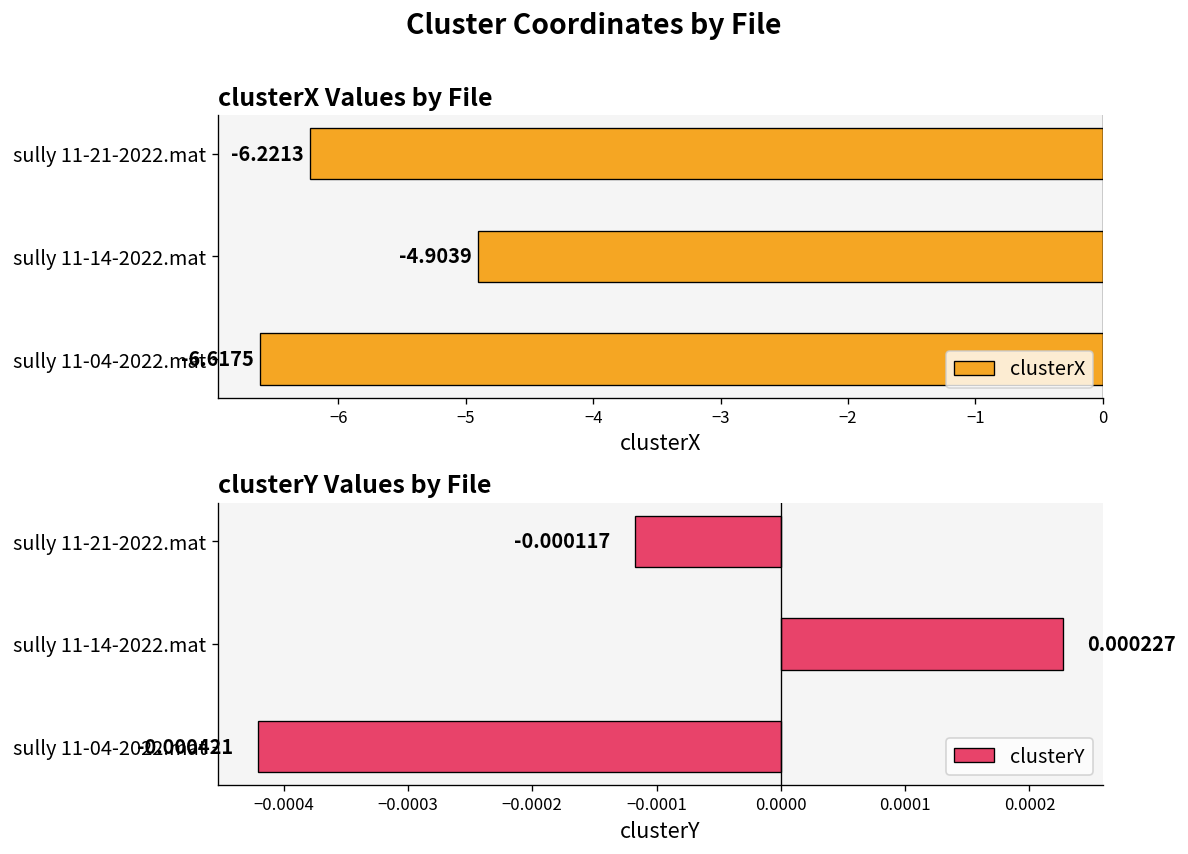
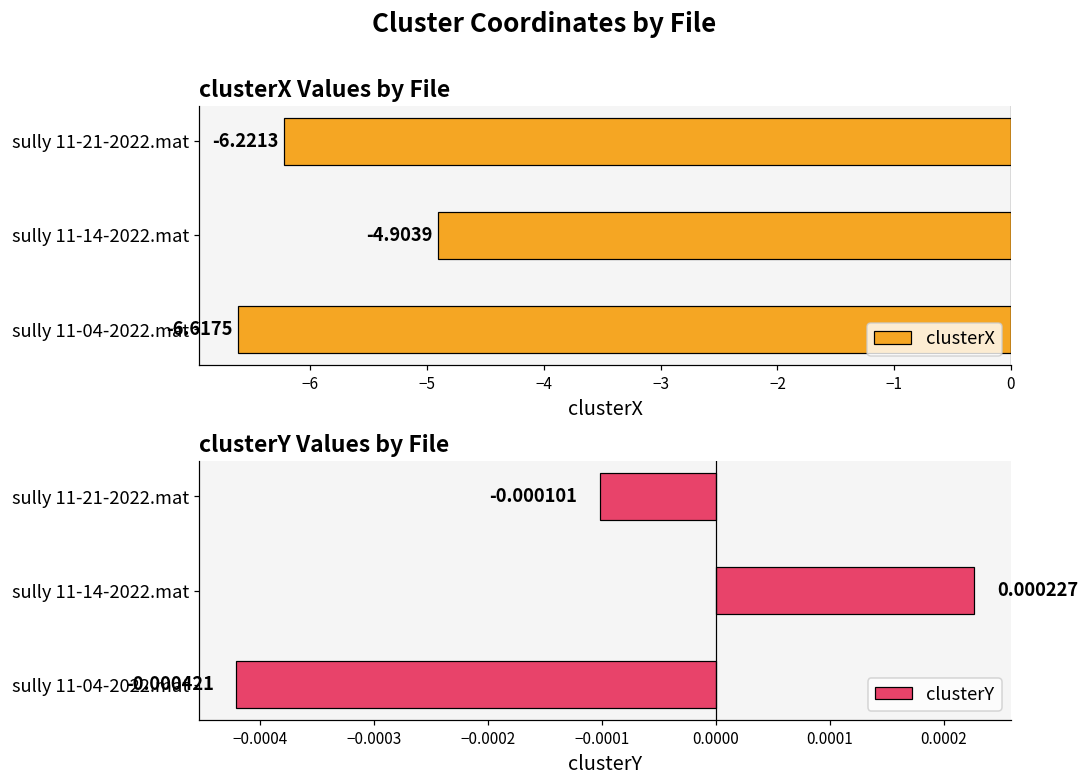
clusterY Values by File, sully 11-21-2022.mat: -0.000117 -> -0.000101
